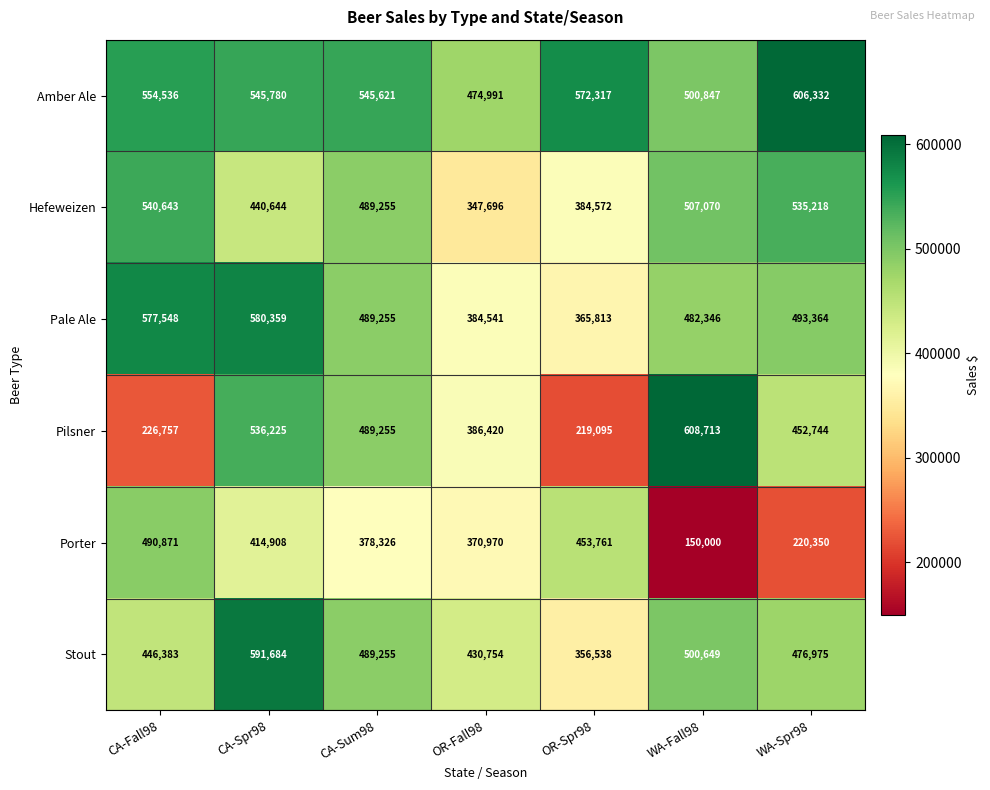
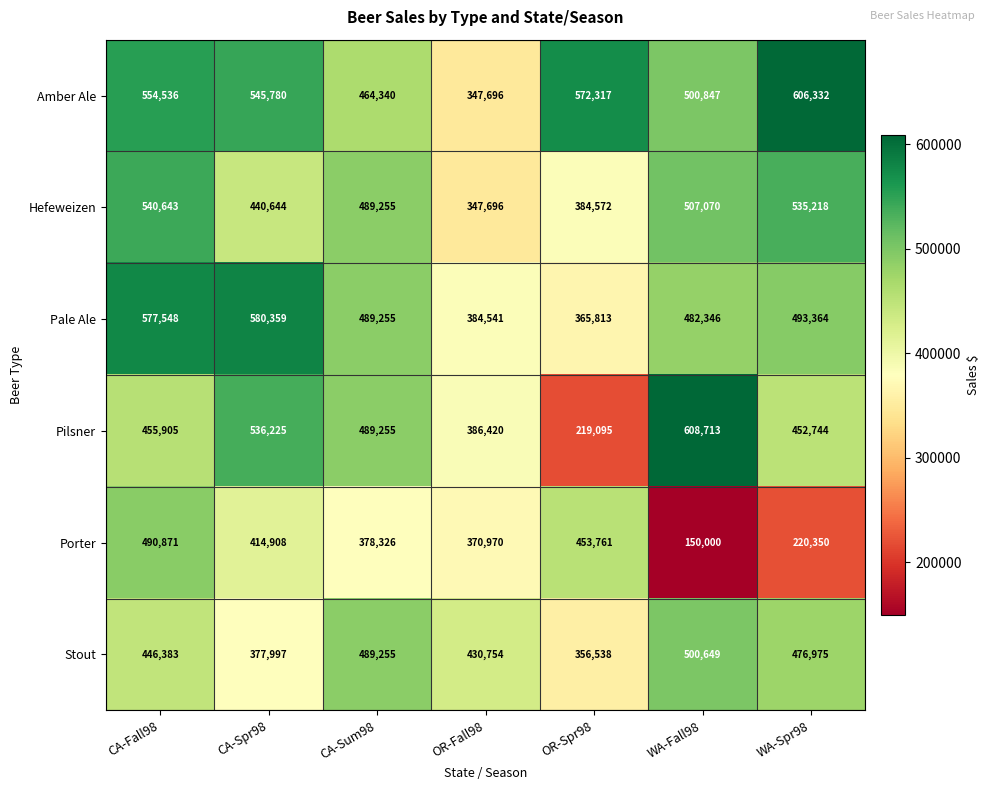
Amber Ale, CA-Sum98: 545,621 -> 464,340
Amber Ale, OR-Fall98: 474,991 -> 347,696
Pilsner, CA-Fall98: 226,757 -> 455,905
Stout, CA-Spr98: 591,684 -> 377,997
